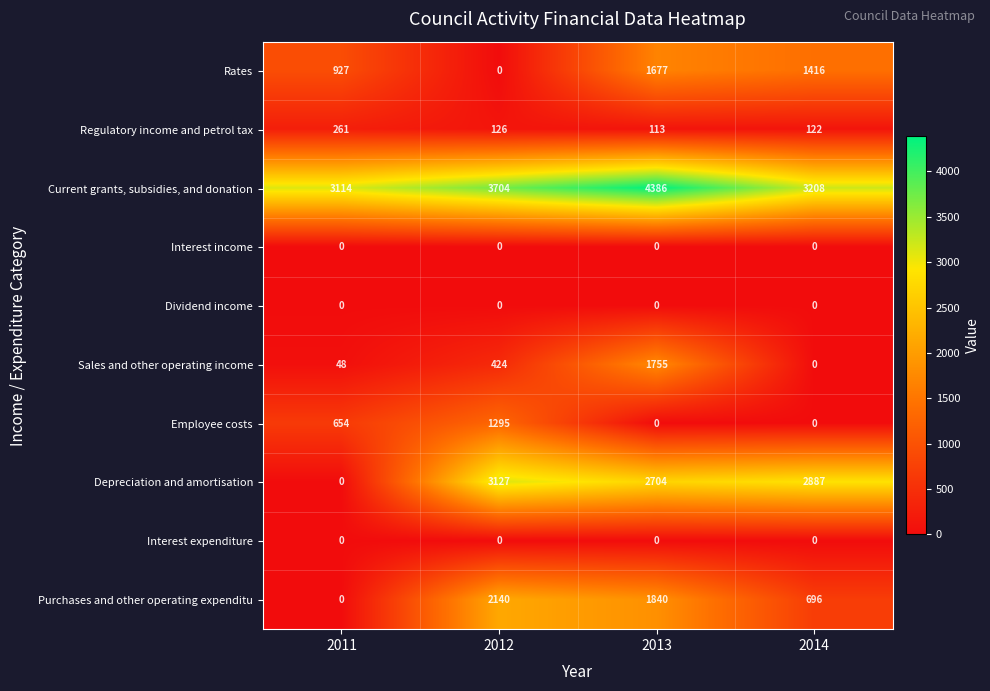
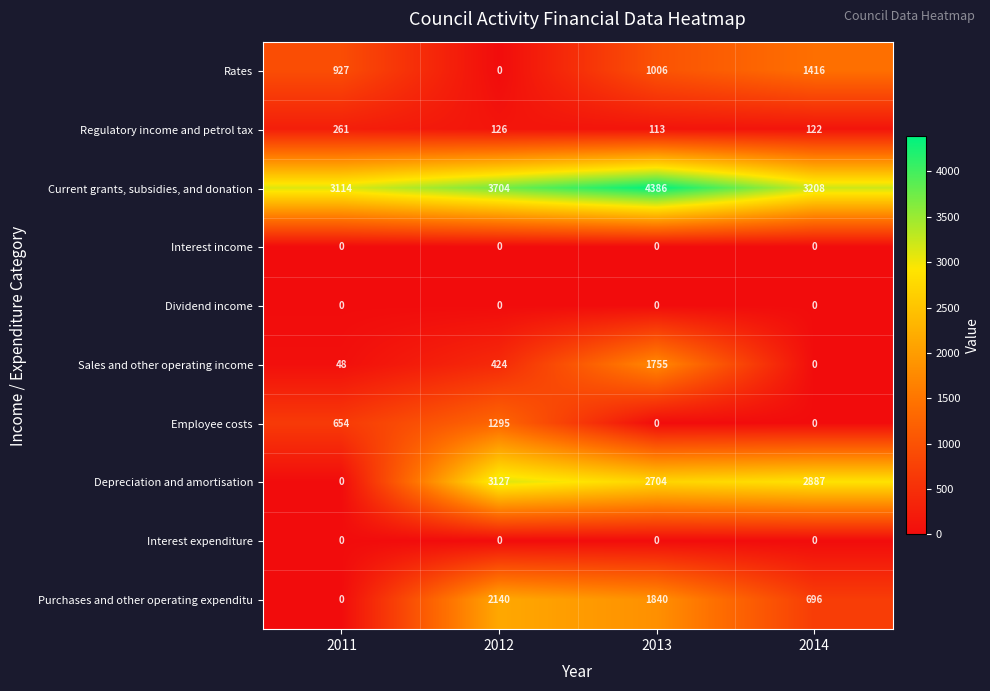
Rates, 2013: 1677 -> 1006
